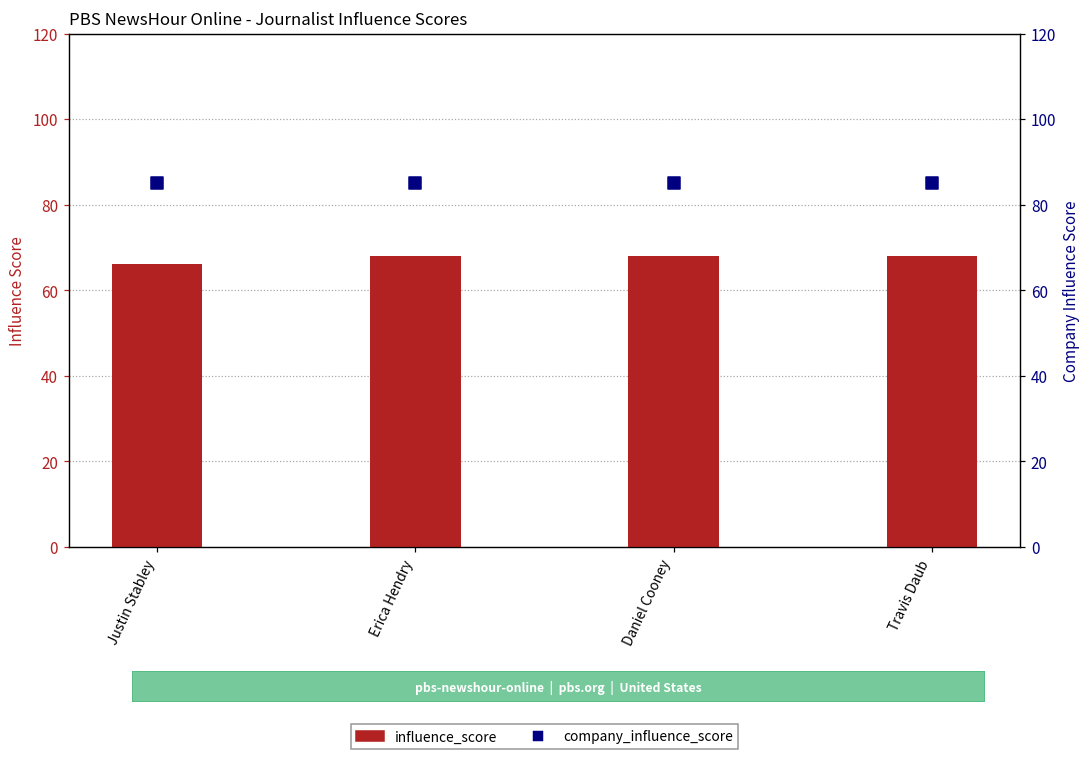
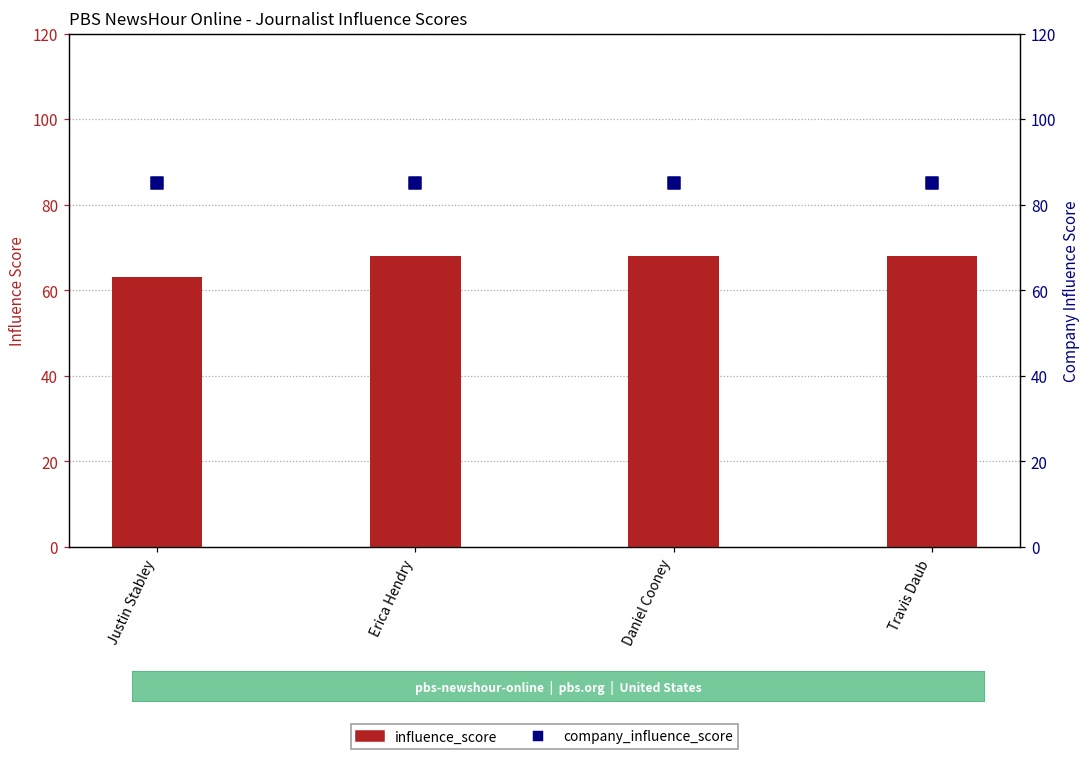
influence_score, Justin Stabley: 66 -> 63
